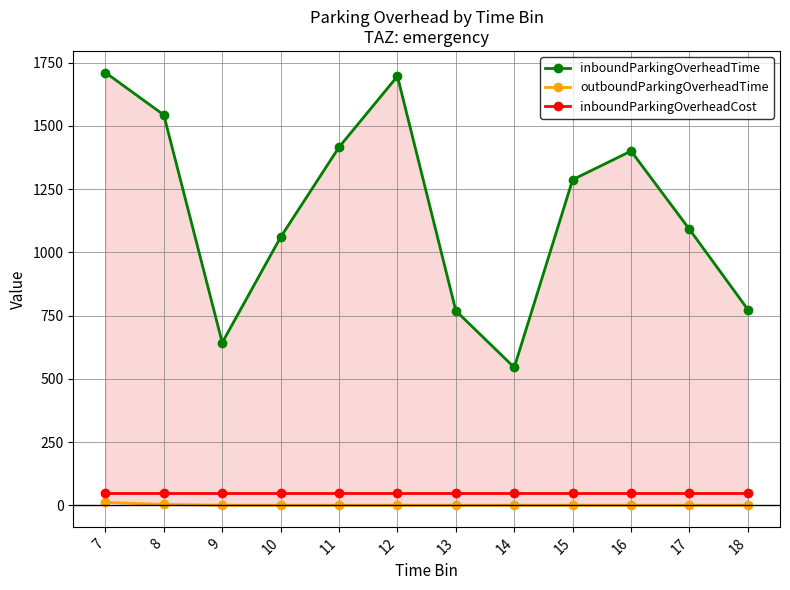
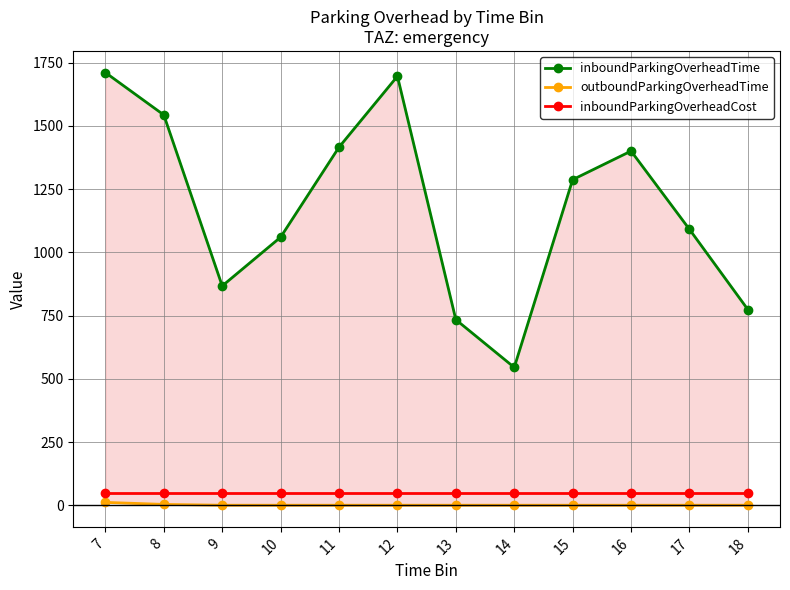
inboundParkingOverheadTime, 9: 640 -> 870
inboundParkingOverheadTime, 13: 770 -> 730
